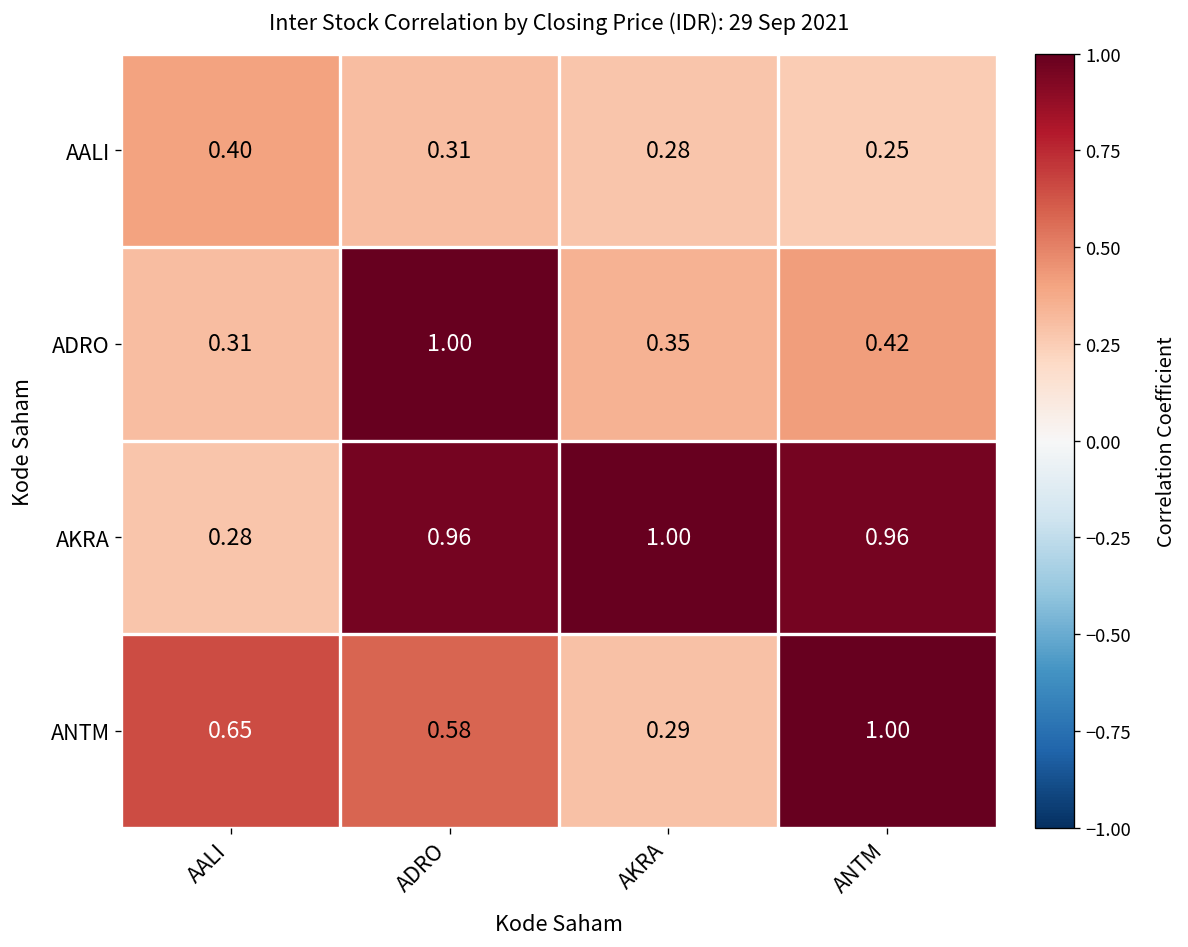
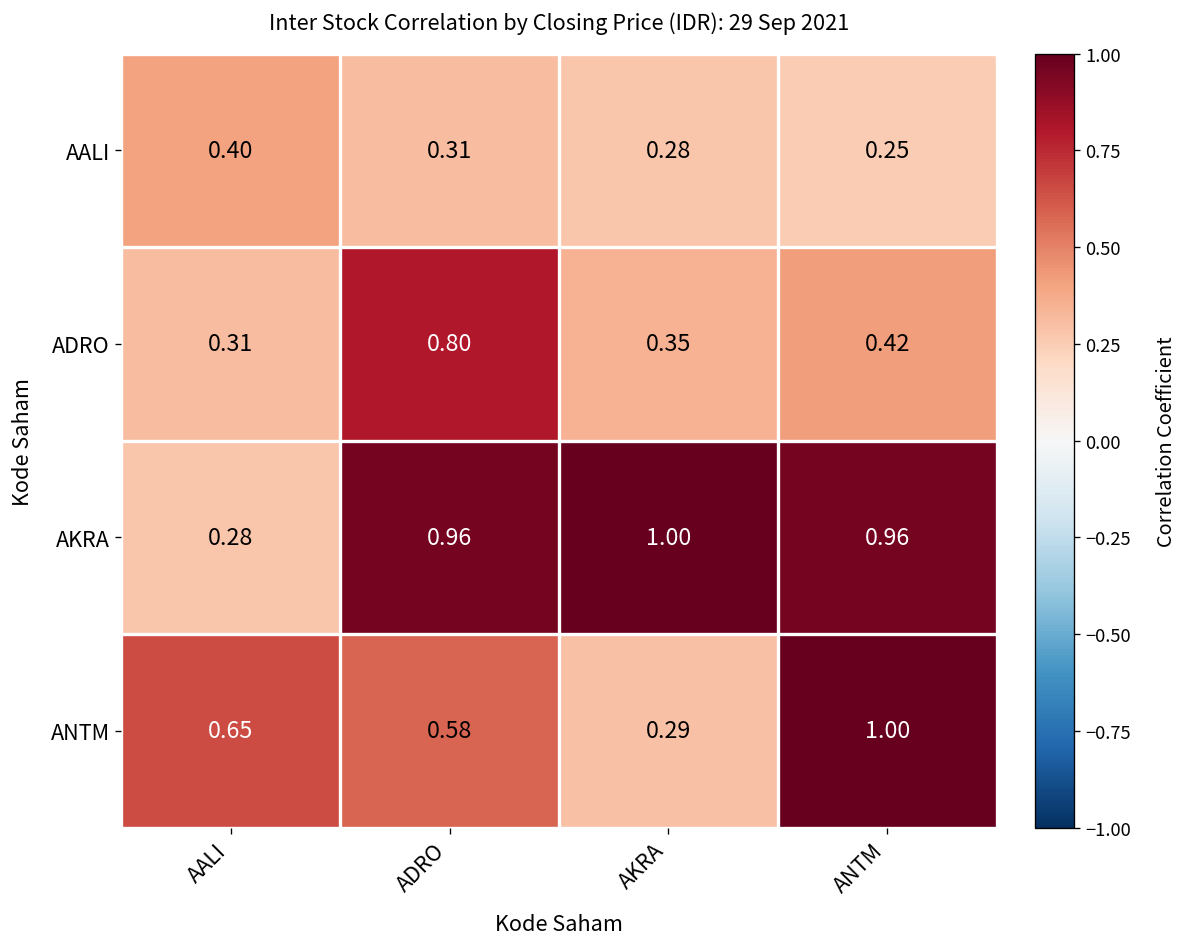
ADRO, ADRO: 1.00 -> 0.80
